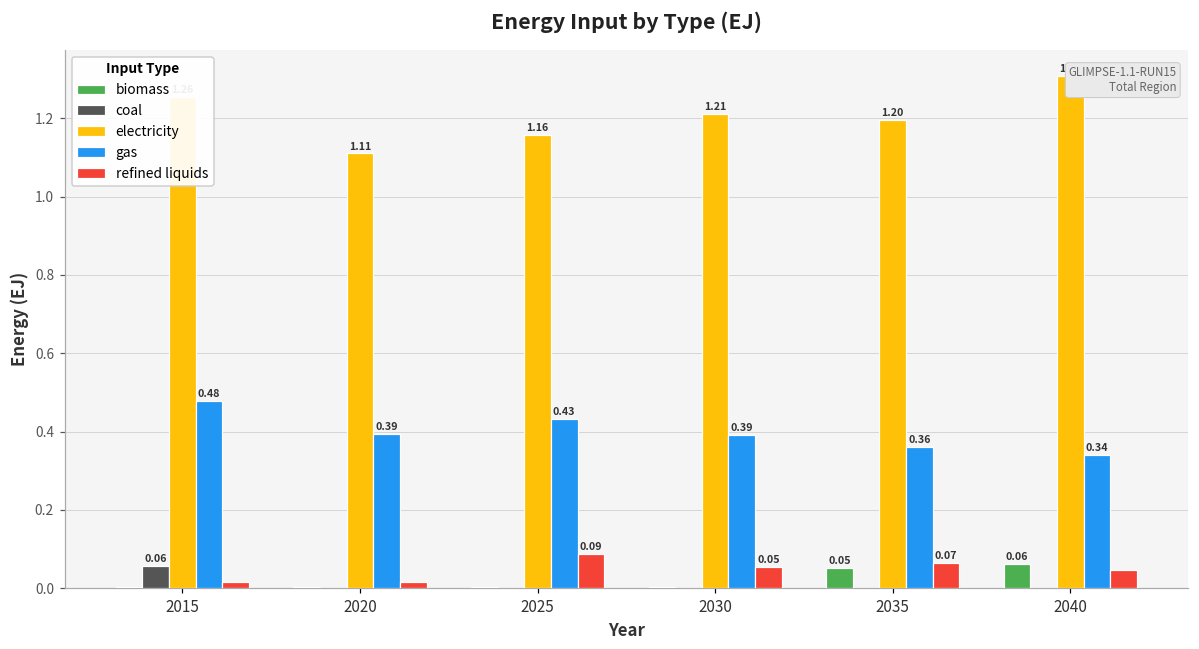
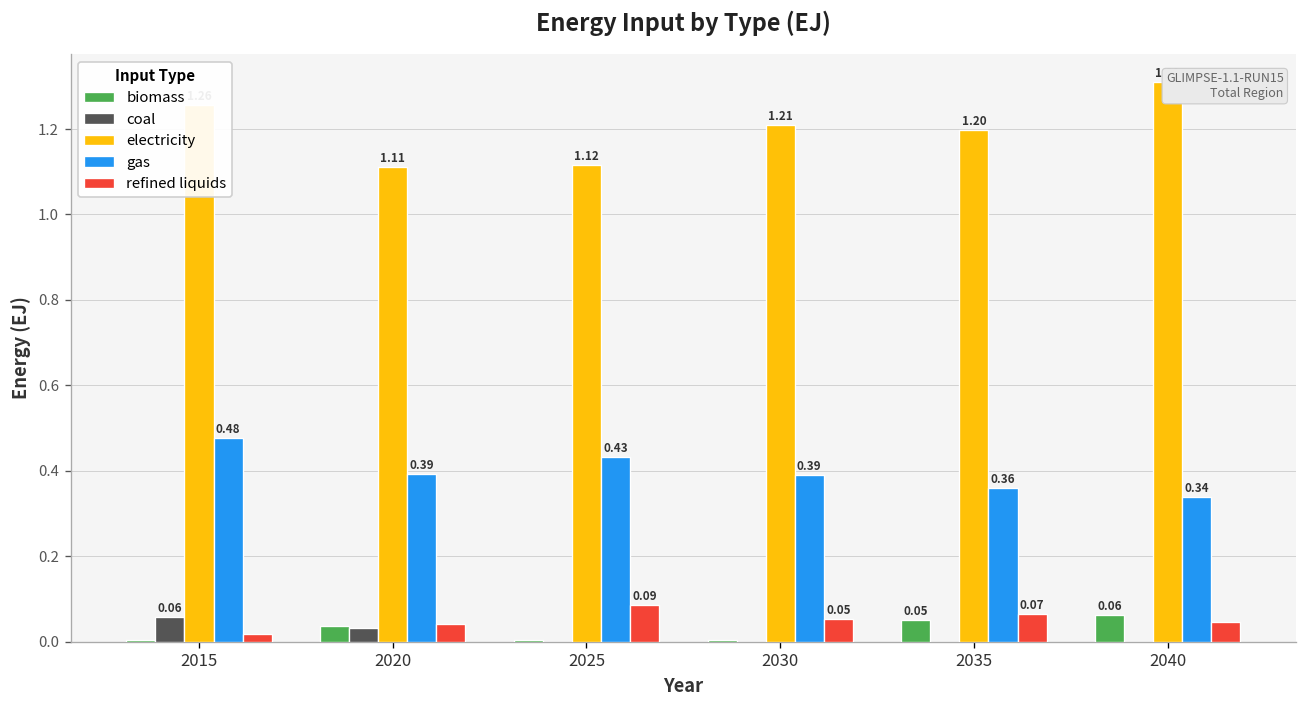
biomass, 2020: 0.00 -> 0.04
coal, 2020: 0.00 -> 0.03
refined liquids, 2020: 0.02 -> 0.04
electricity, 2025: 1.16 -> 1.12
